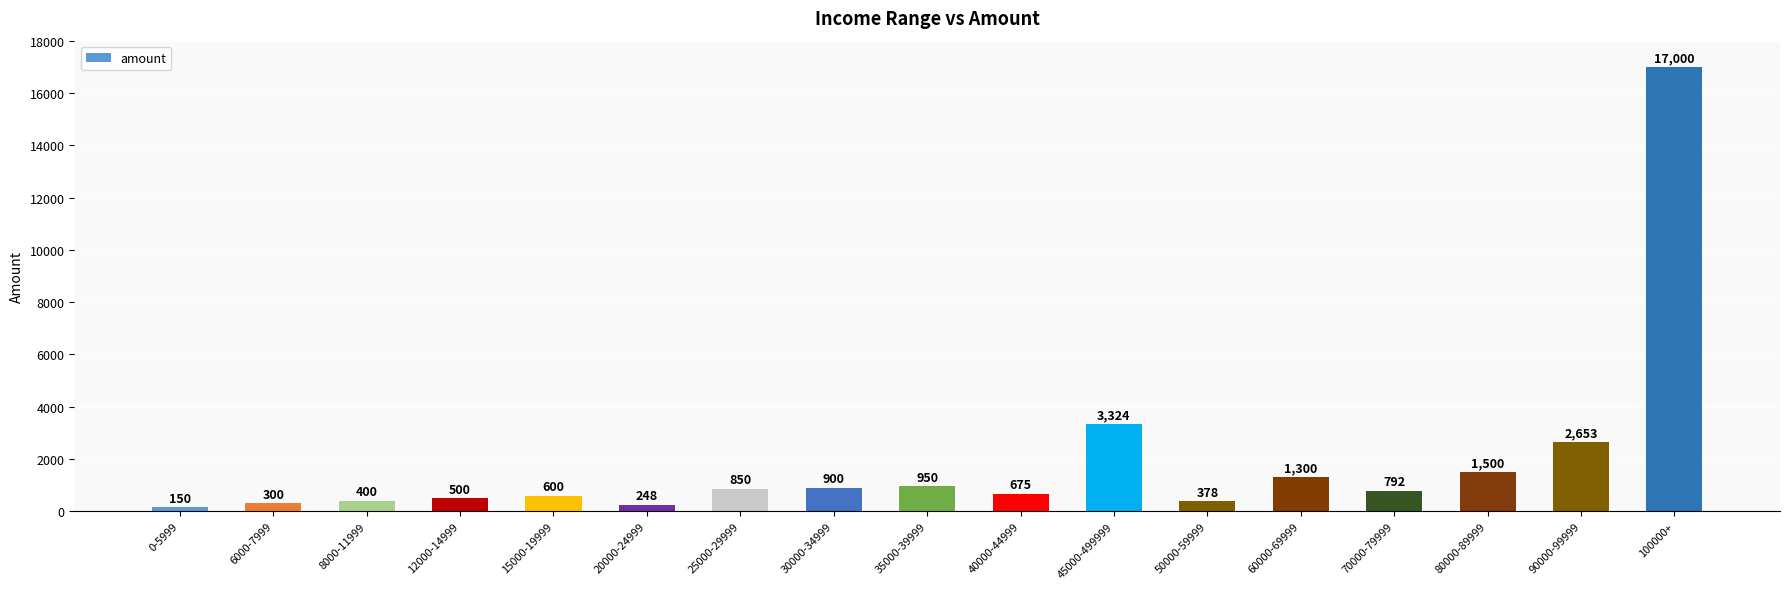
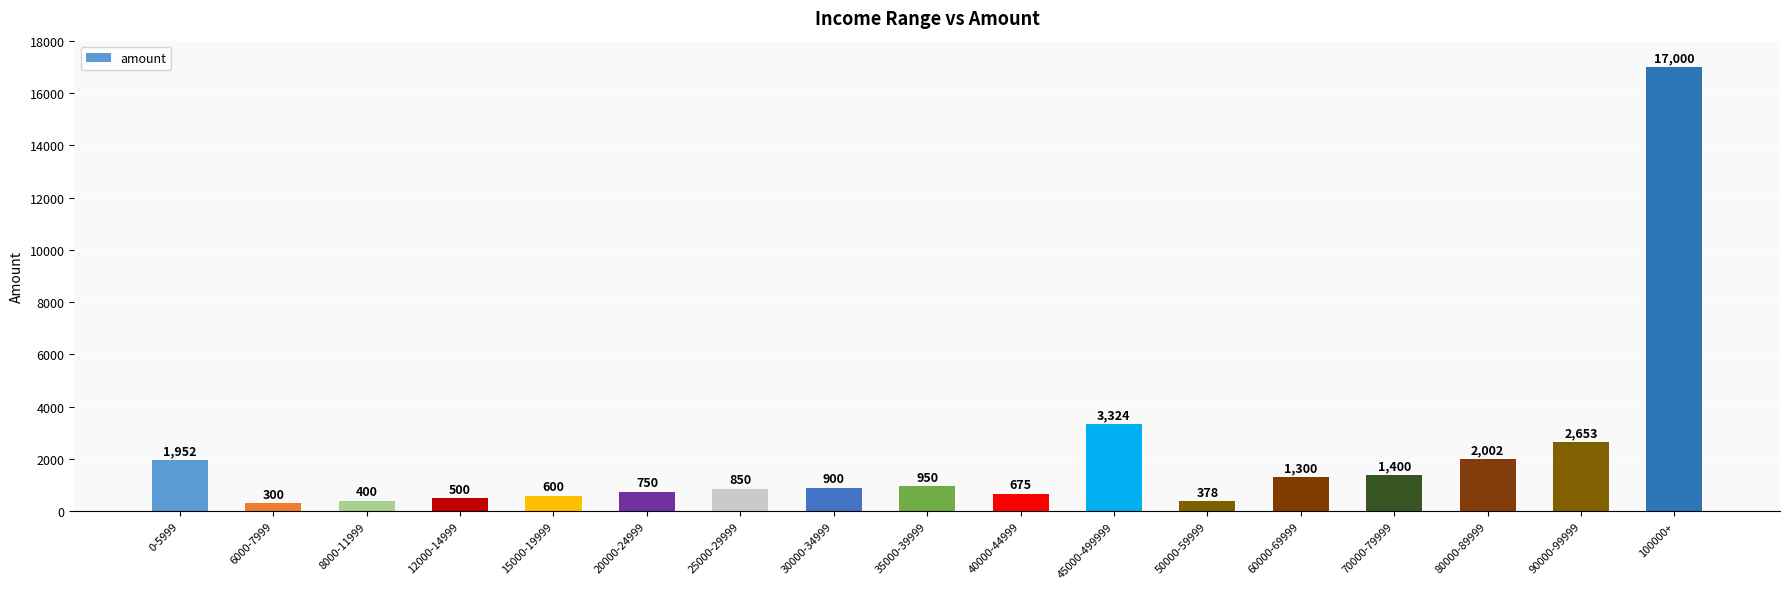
0-5999: 150 -> 1,952
20000-24999: 248 -> 750
70000-79999: 792 -> 1,400
80000-89999: 1,500 -> 2,002
